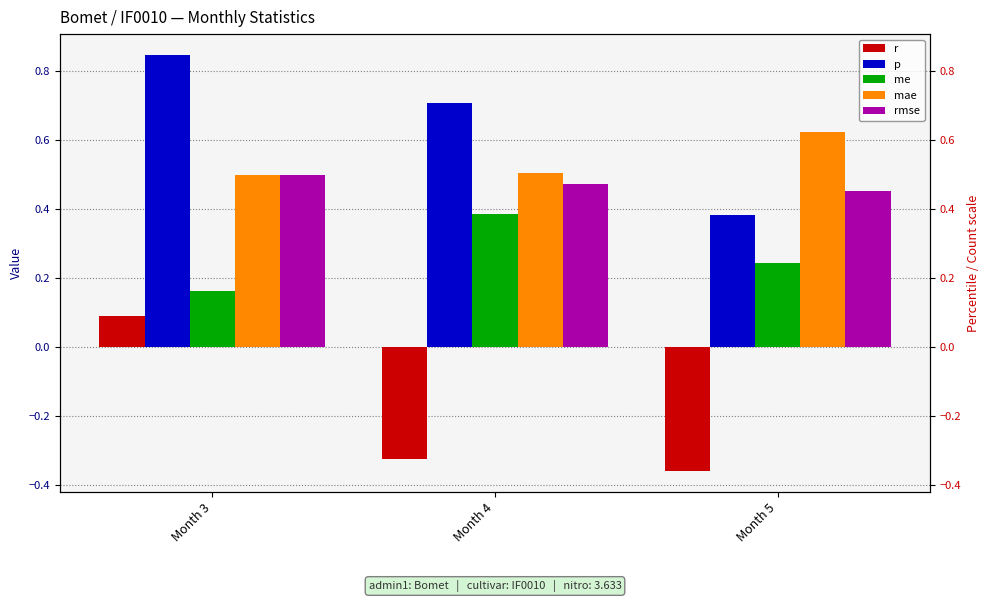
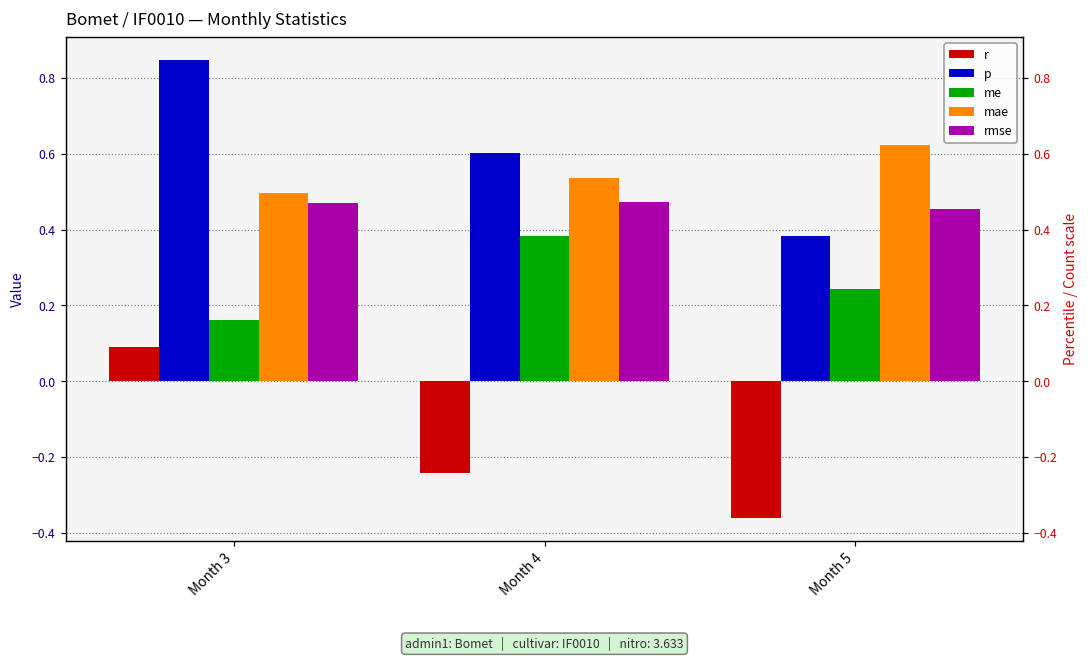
rmse, Month 3: 0.50 -> 0.47
r, Month 4: -0.32 -> -0.24
p, Month 4: 0.71 -> 0.60
mae, Month 4: 0.51 -> 0.54
